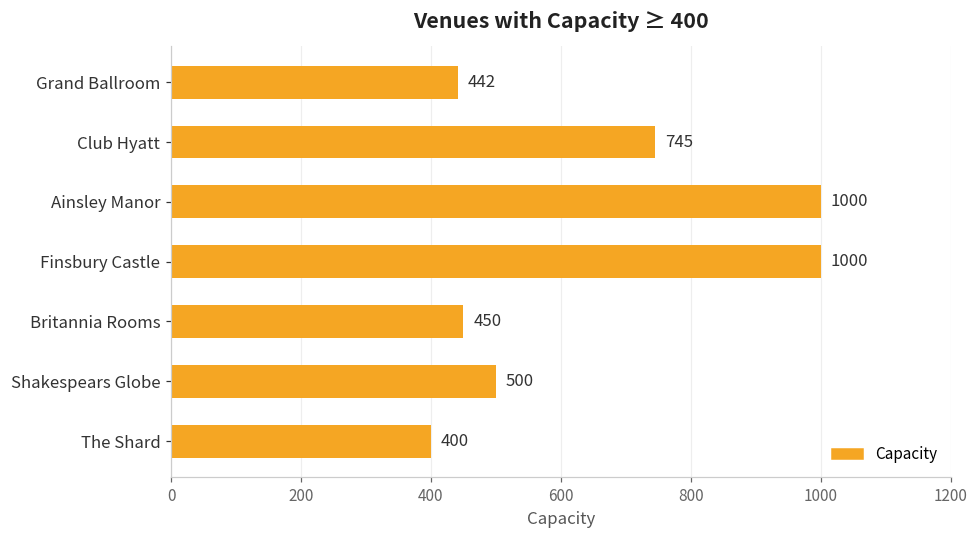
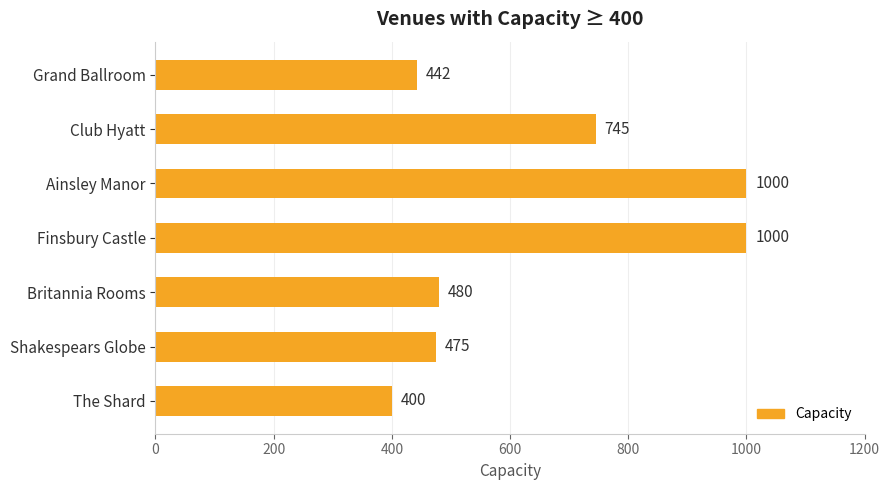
Britannia Rooms: 450 -> 480
Shakespears Globe: 500 -> 475
